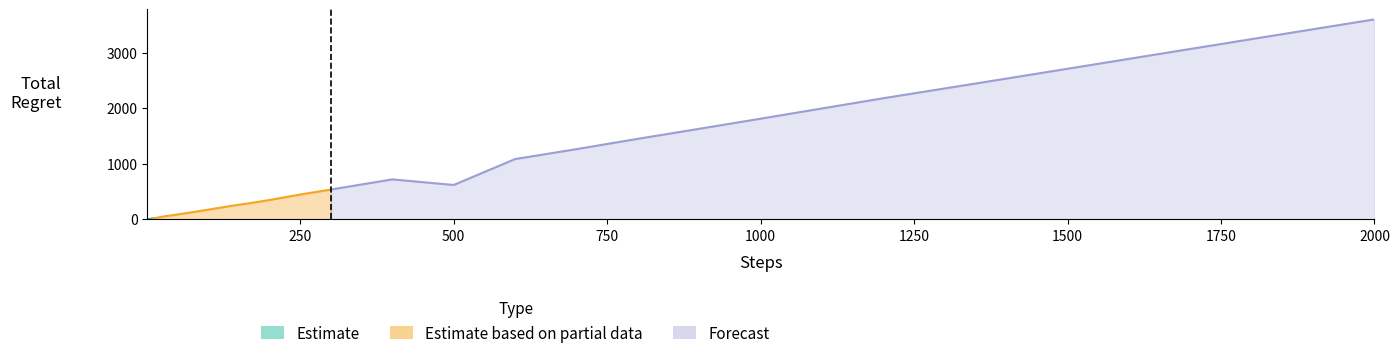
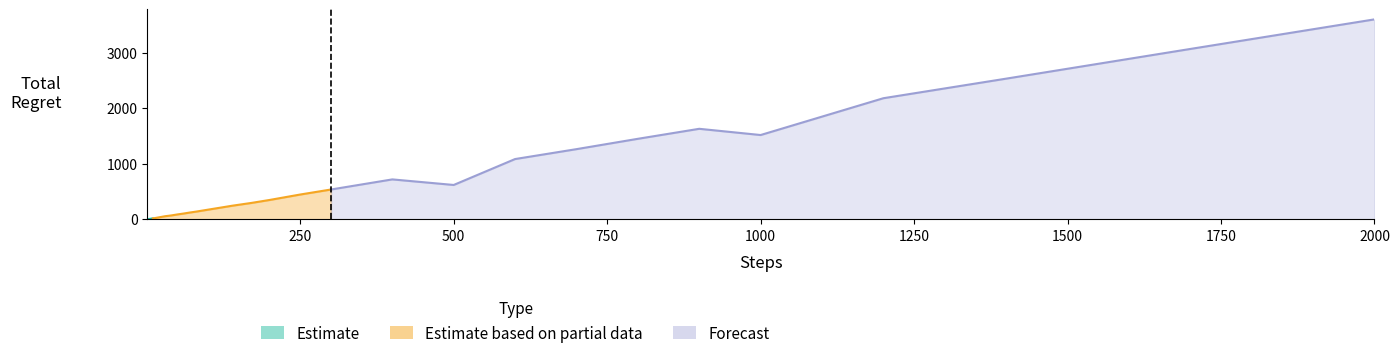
Forecast, 1000: 1800 -> 1500
